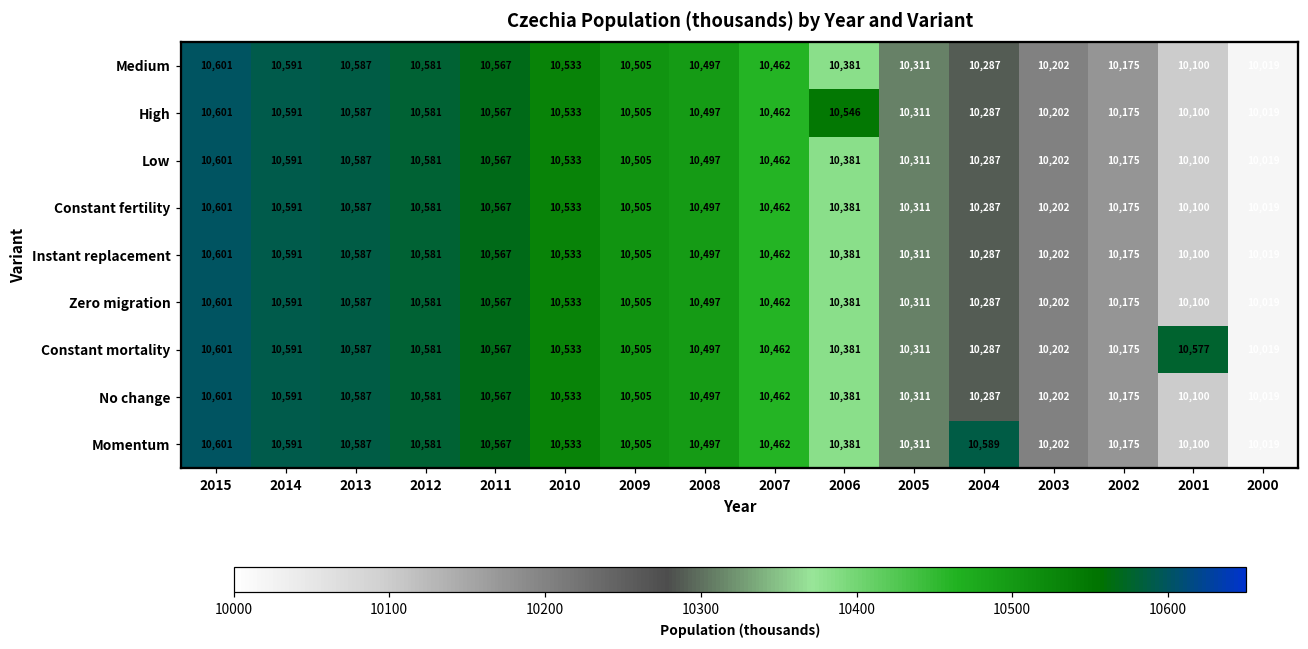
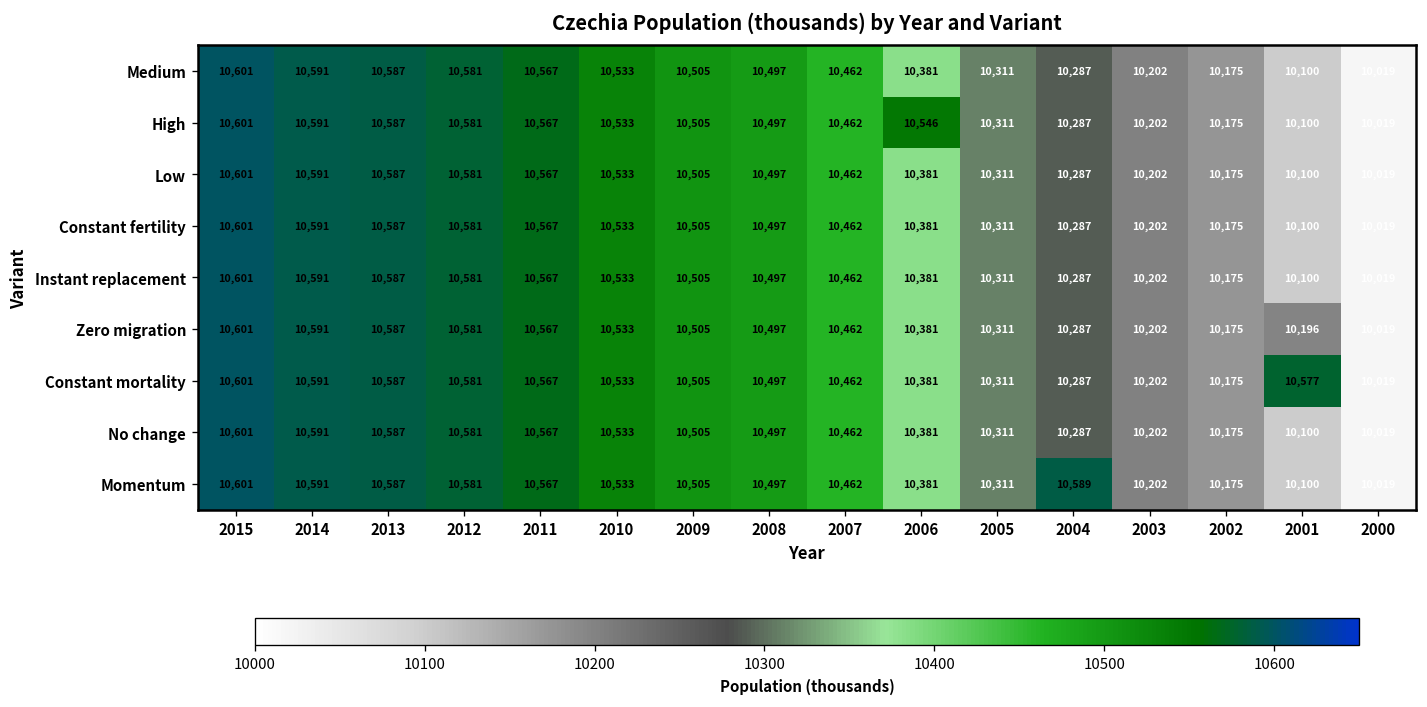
Zero migration, 2001: 10,100 -> 10,196
